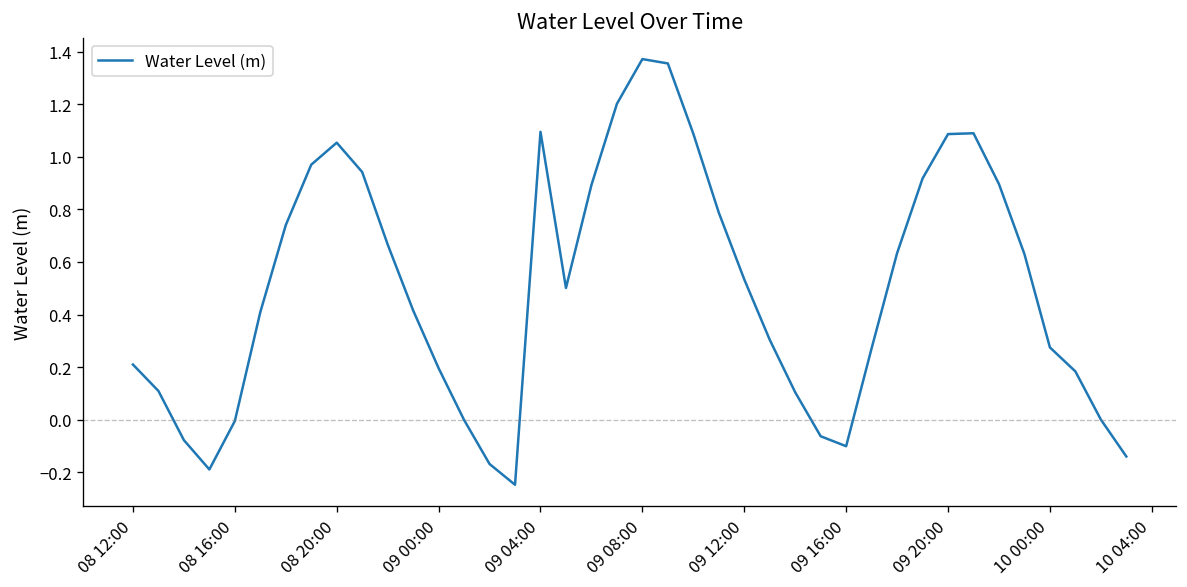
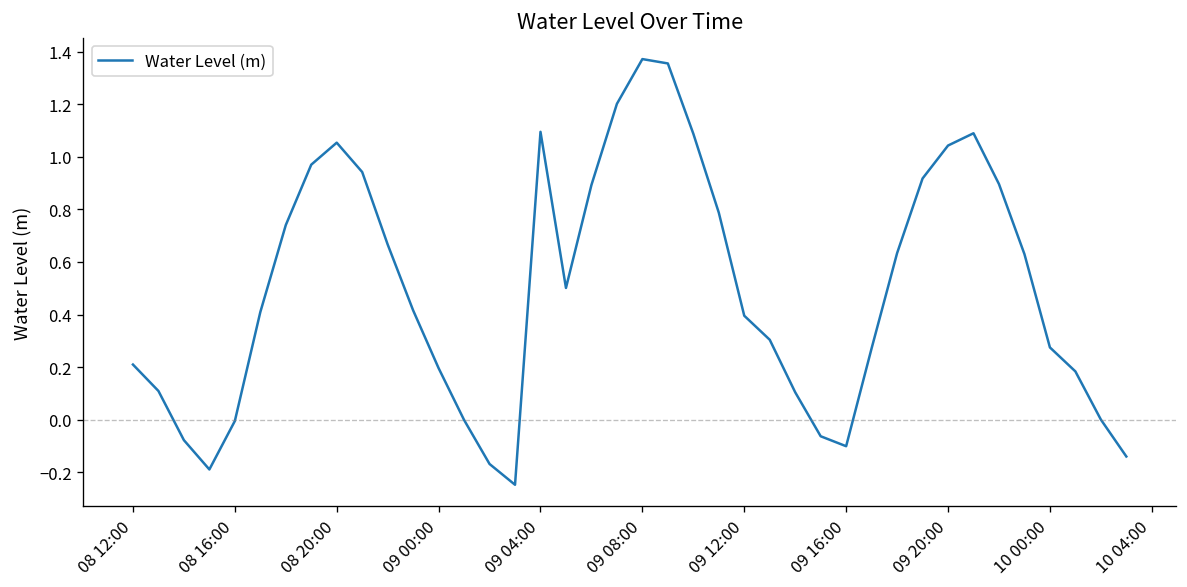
09 12:00: 0.53 -> 0.40
09 20:00: 1.09 -> 1.04
